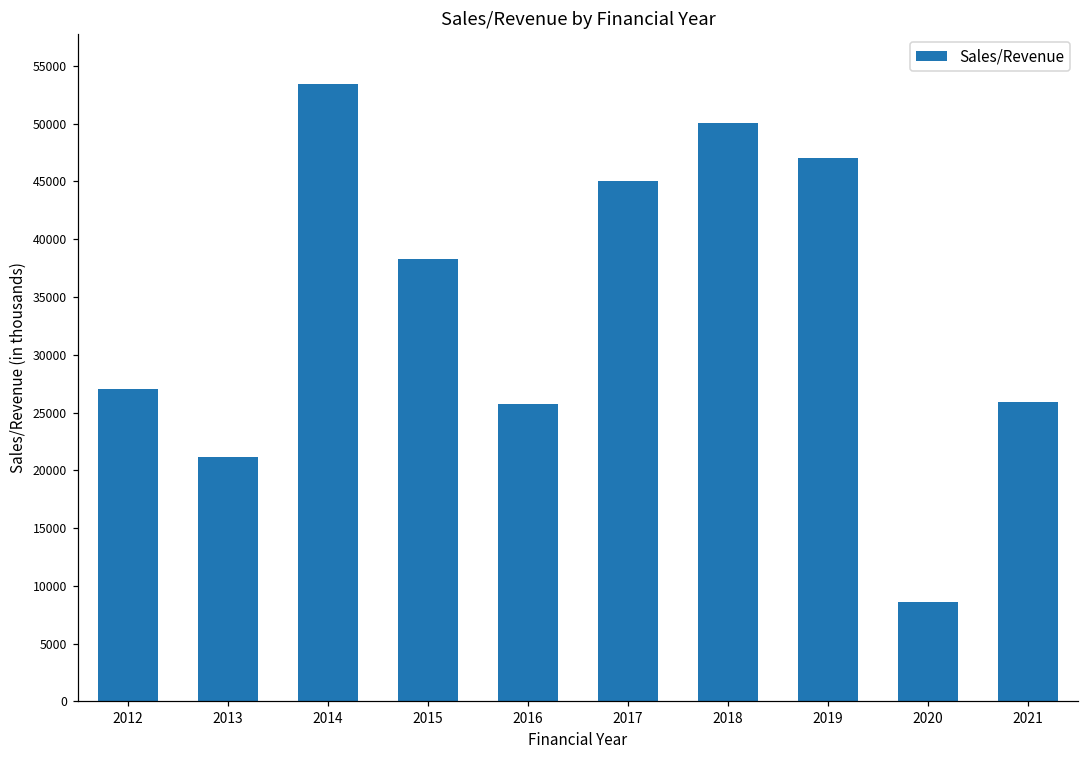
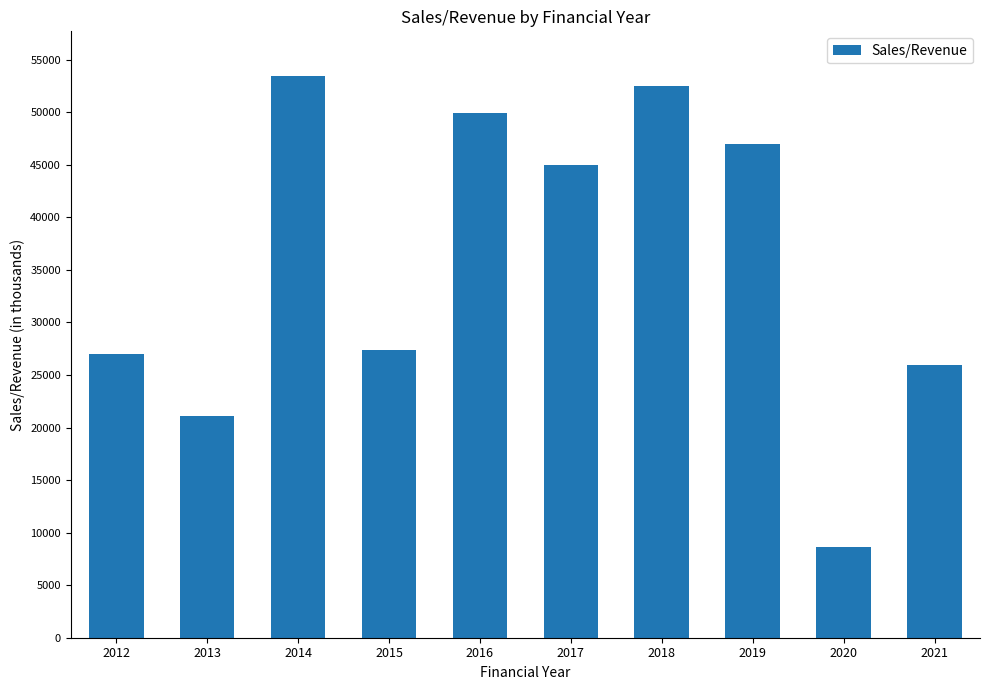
2015: 38300 -> 27400
2016: 25800 -> 49900
2018: 50100 -> 52500
